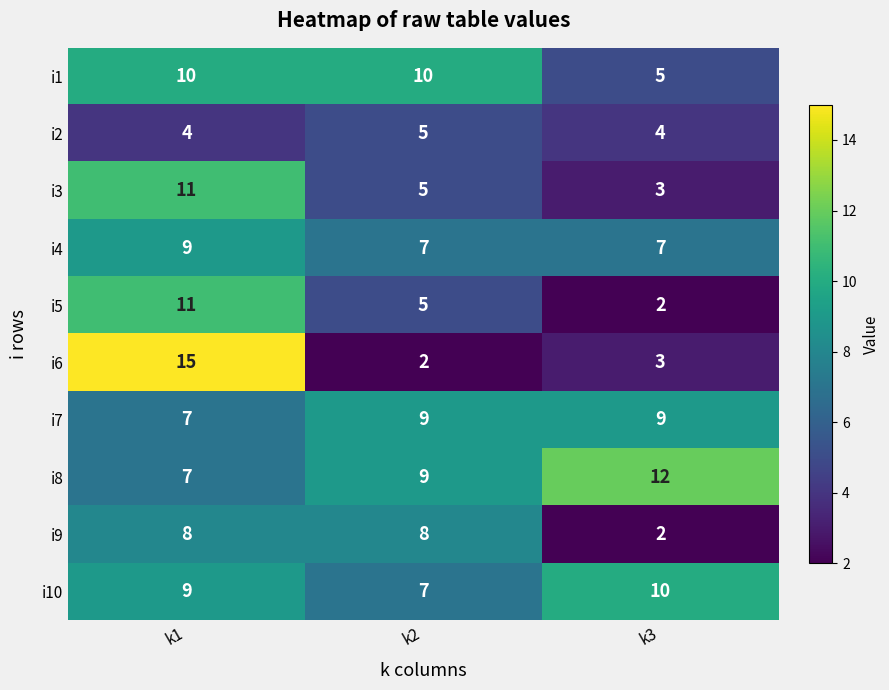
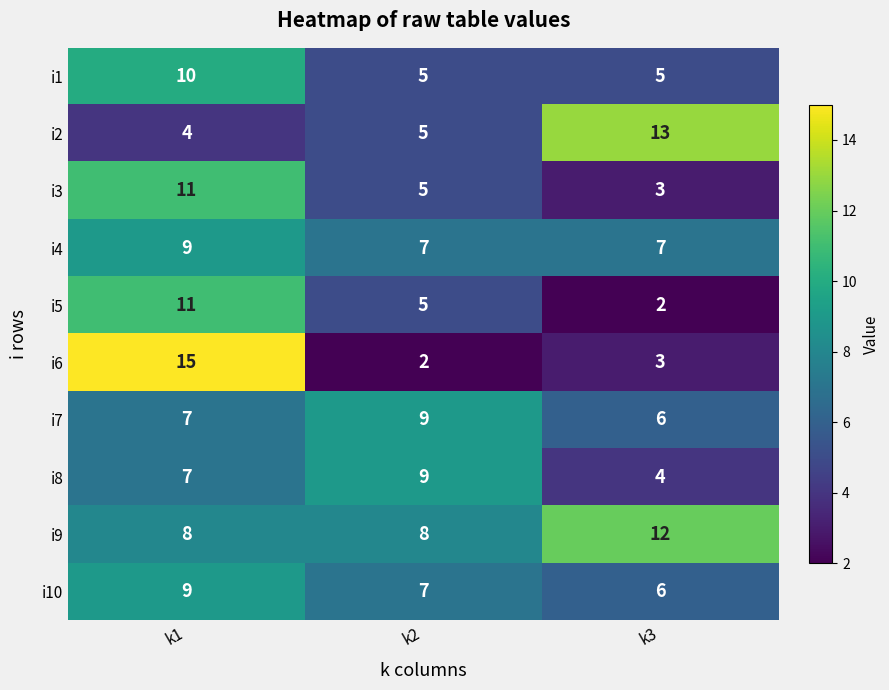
i1, k2: 10 -> 5
i2, k3: 4 -> 13
i7, k3: 9 -> 6
i8, k3: 12 -> 4
i9, k3: 2 -> 12
i10, k3: 10 -> 6
